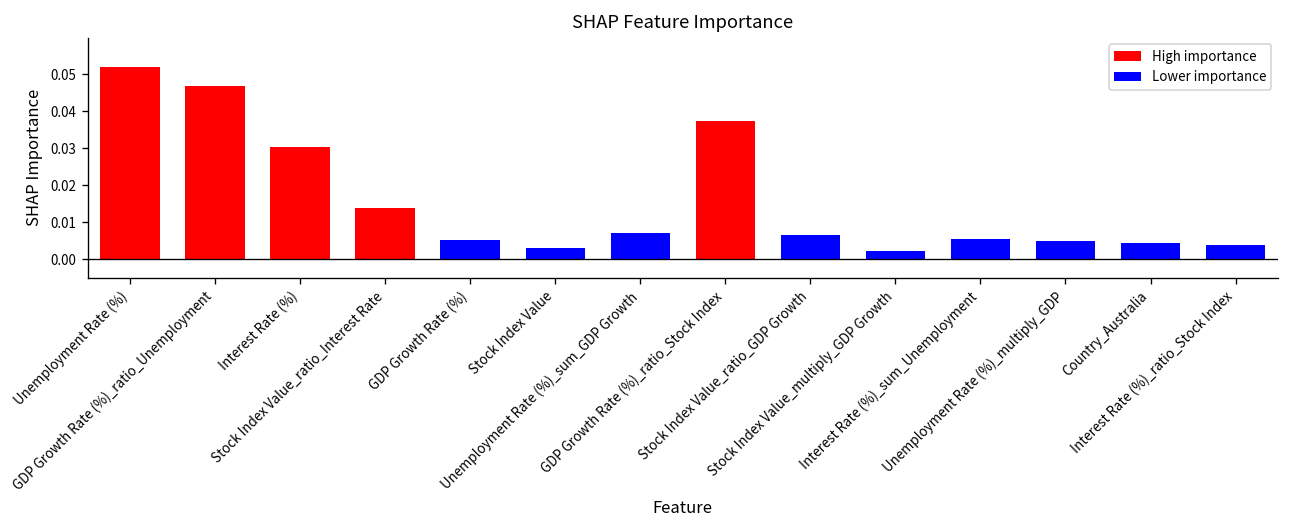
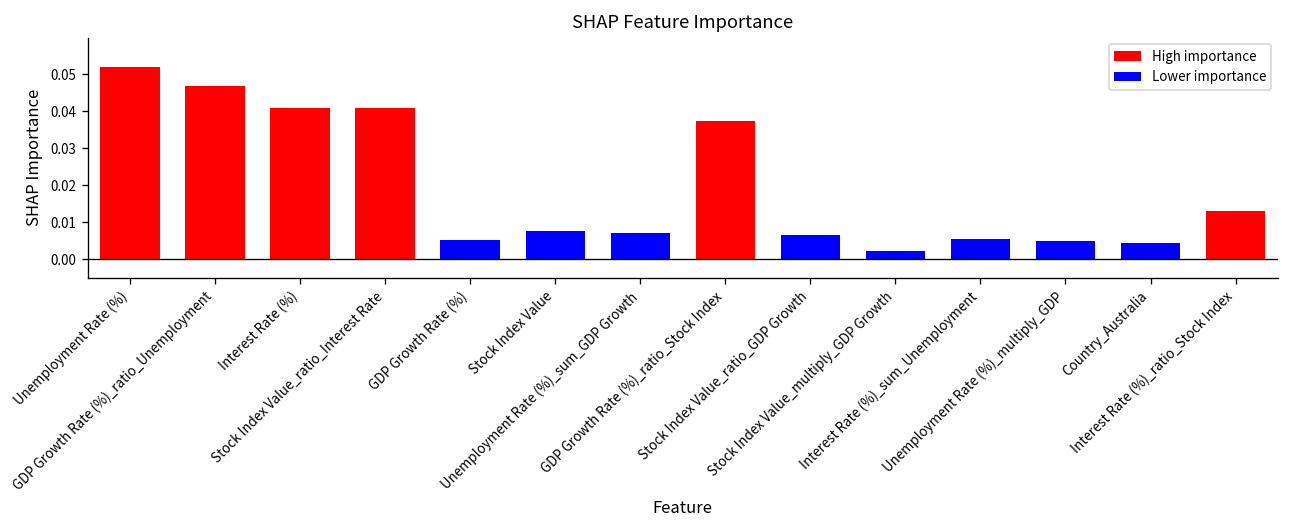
Interest Rate (%): 0.030 -> 0.041
Stock Index Value_ratio_Interest Rate: 0.014 -> 0.041
Stock Index Value: 0.003 -> 0.008
Interest Rate (%)_ratio_Stock Index: 0.004 -> 0.013
